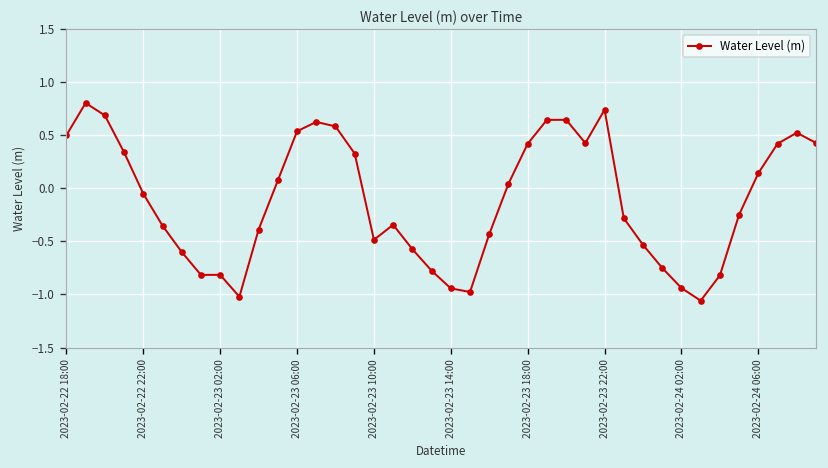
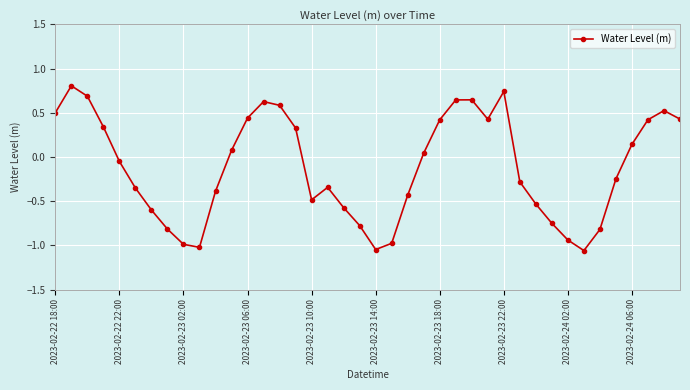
2023-02-23 02:00: -0.8 -> -1.0
2023-02-23 06:00: 0.5 -> 0.4
2023-02-23 14:00: -0.9 -> -1.0
